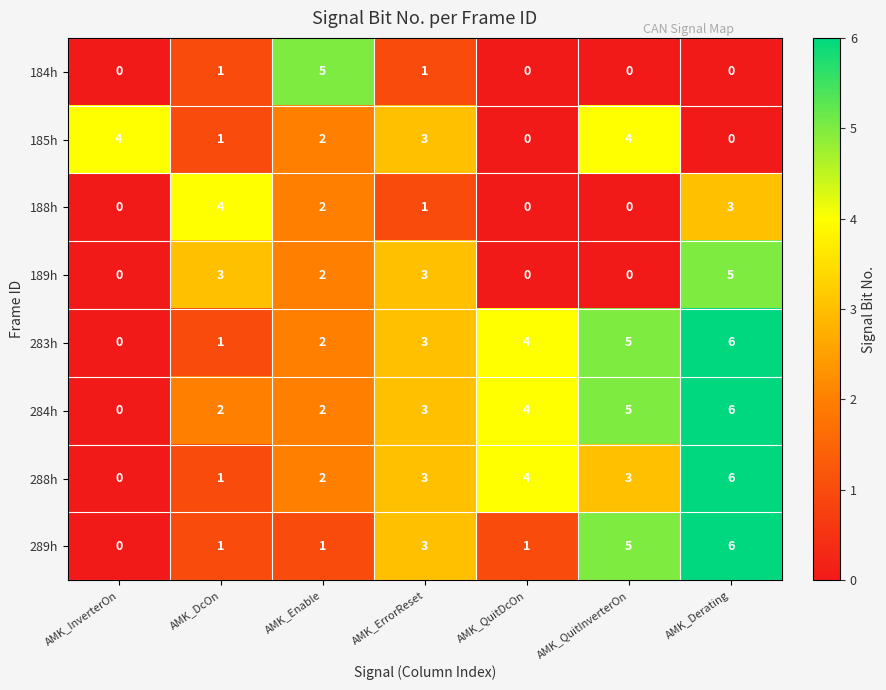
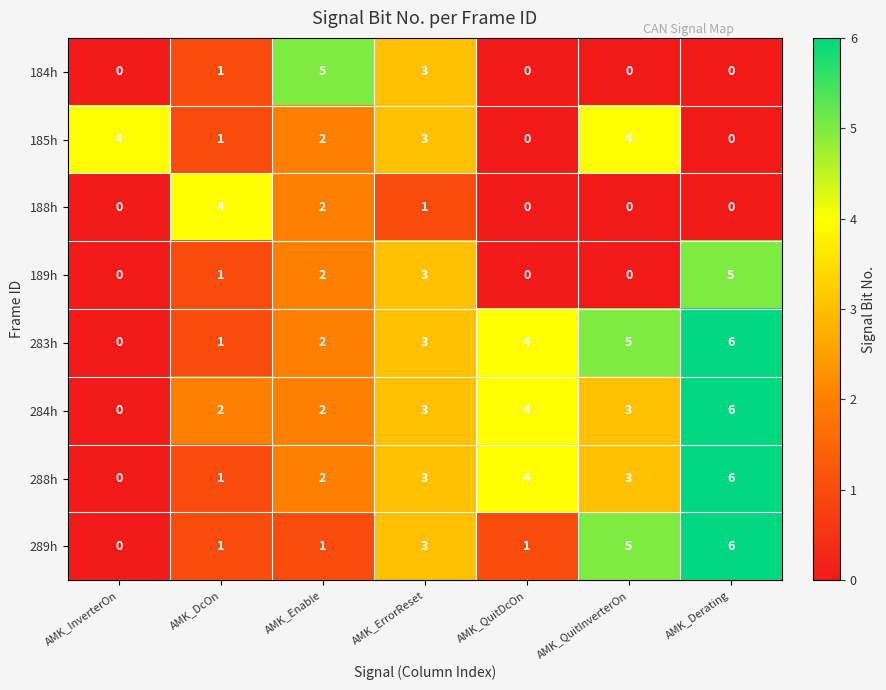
184h, AMK_ErrorReset: 1 -> 3
188h, AMK_Derating: 3 -> 0
189h, AMK_DcOn: 3 -> 1
284h, AMK_QuitInverterOn: 5 -> 3
